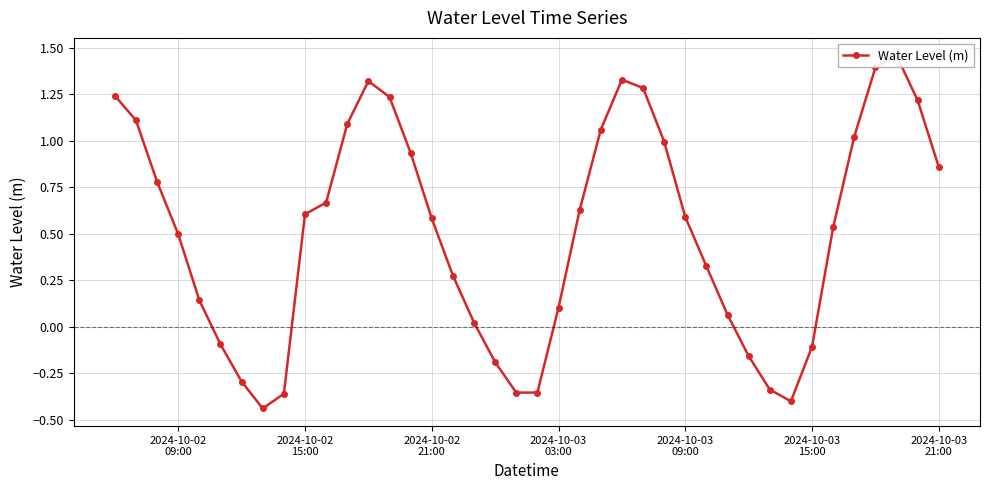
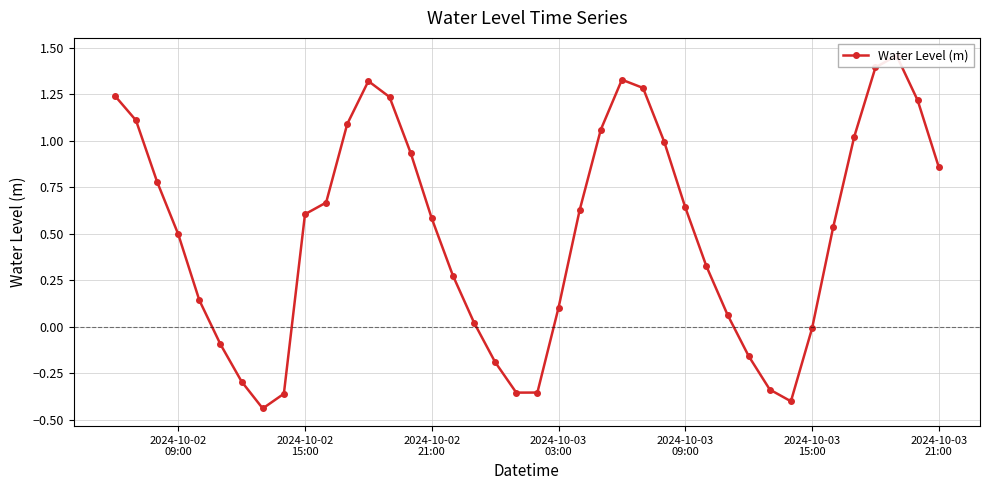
2024-10-03 09:00: 0.59 -> 0.64
2024-10-03 15:00: -0.11 -> -0.01
